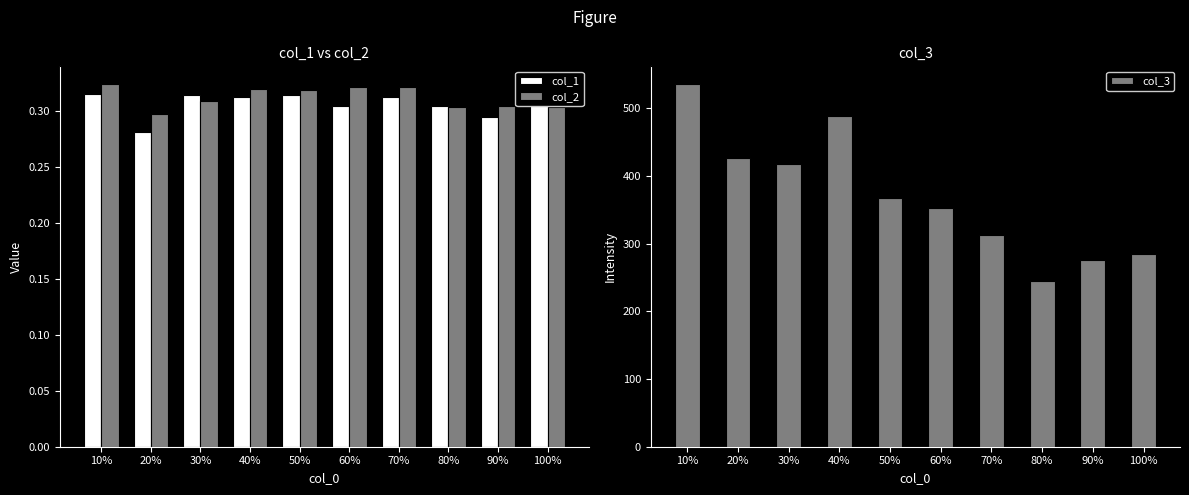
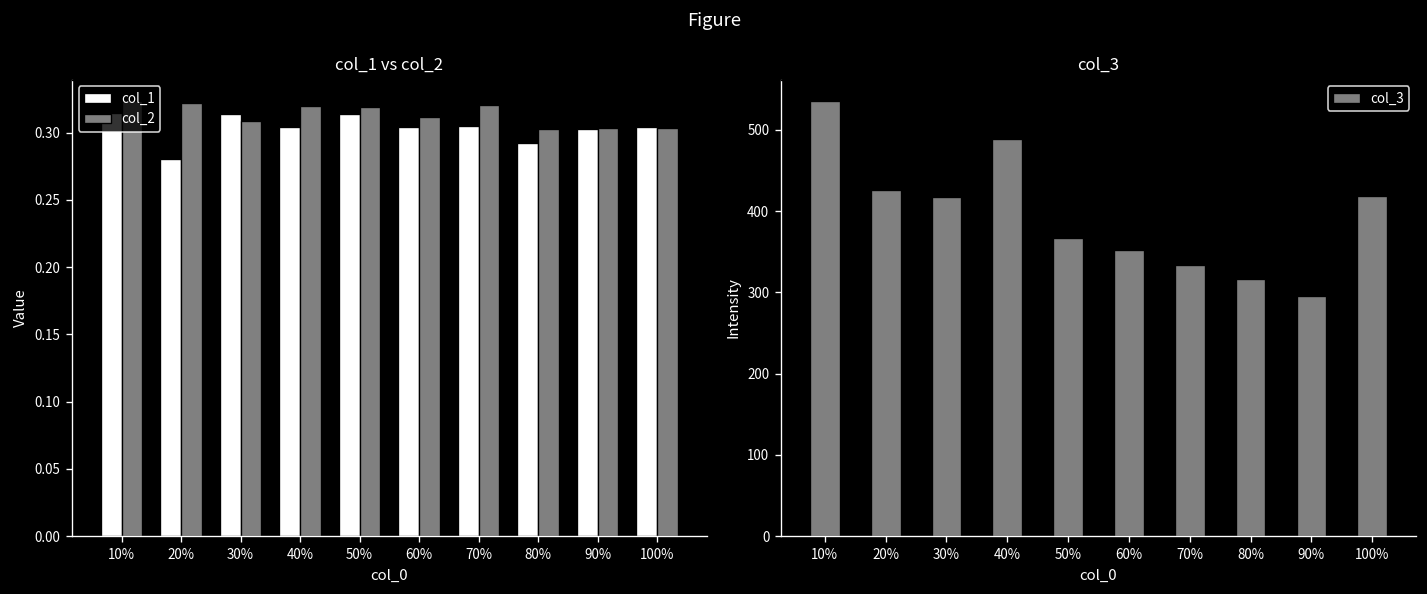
col_1 vs col_2, col_2, 20%: 0.297 -> 0.322
col_1 vs col_2, col_1, 40%: 0.313 -> 0.304
col_1 vs col_2, col_2, 60%: 0.321 -> 0.312
col_1 vs col_2, col_1, 70%: 0.312 -> 0.305
col_1 vs col_2, col_1, 80%: 0.304 -> 0.292
col_1 vs col_2, col_1, 90%: 0.295 -> 0.303
col_3, 70%: 310 -> 330
col_3, 80%: 250 -> 320
col_3, 90%: 280 -> 300
col_3, 100%: 290 -> 420
